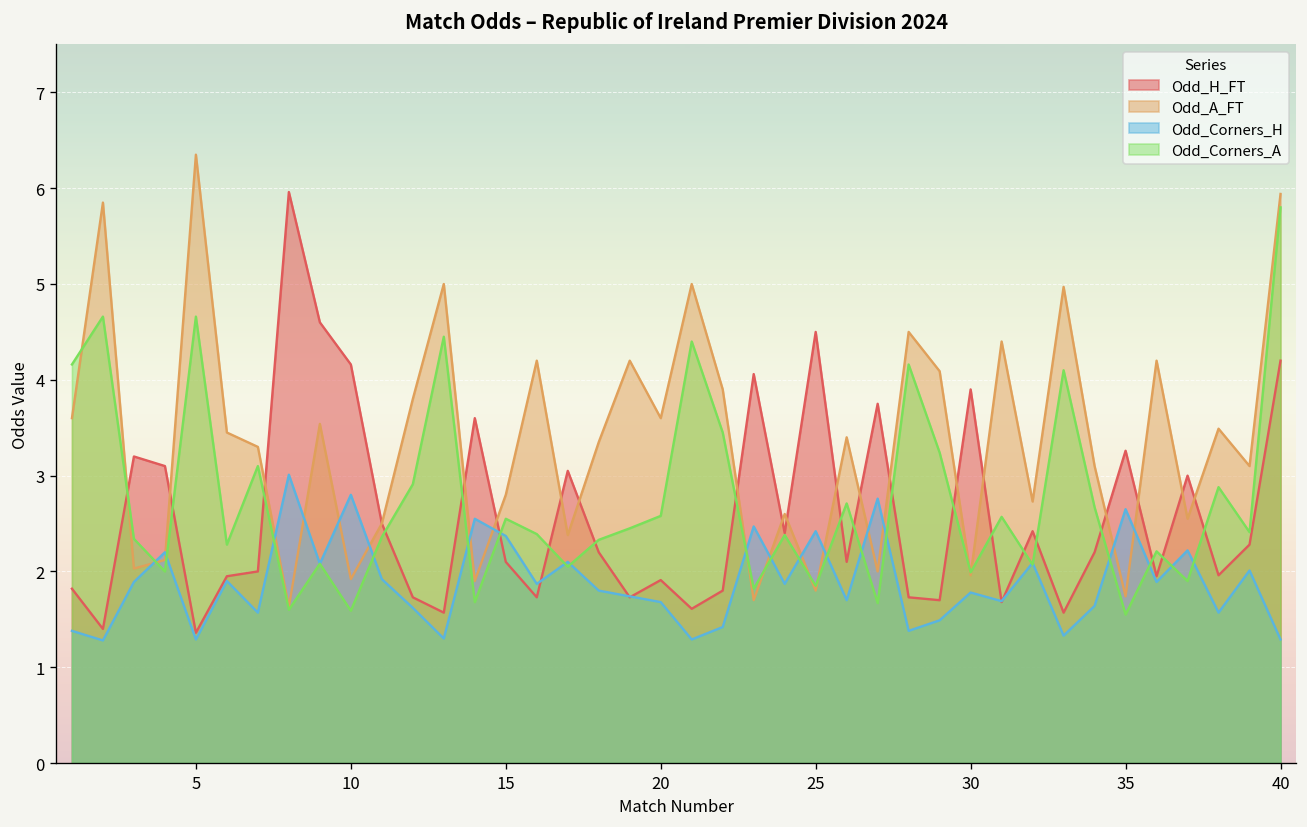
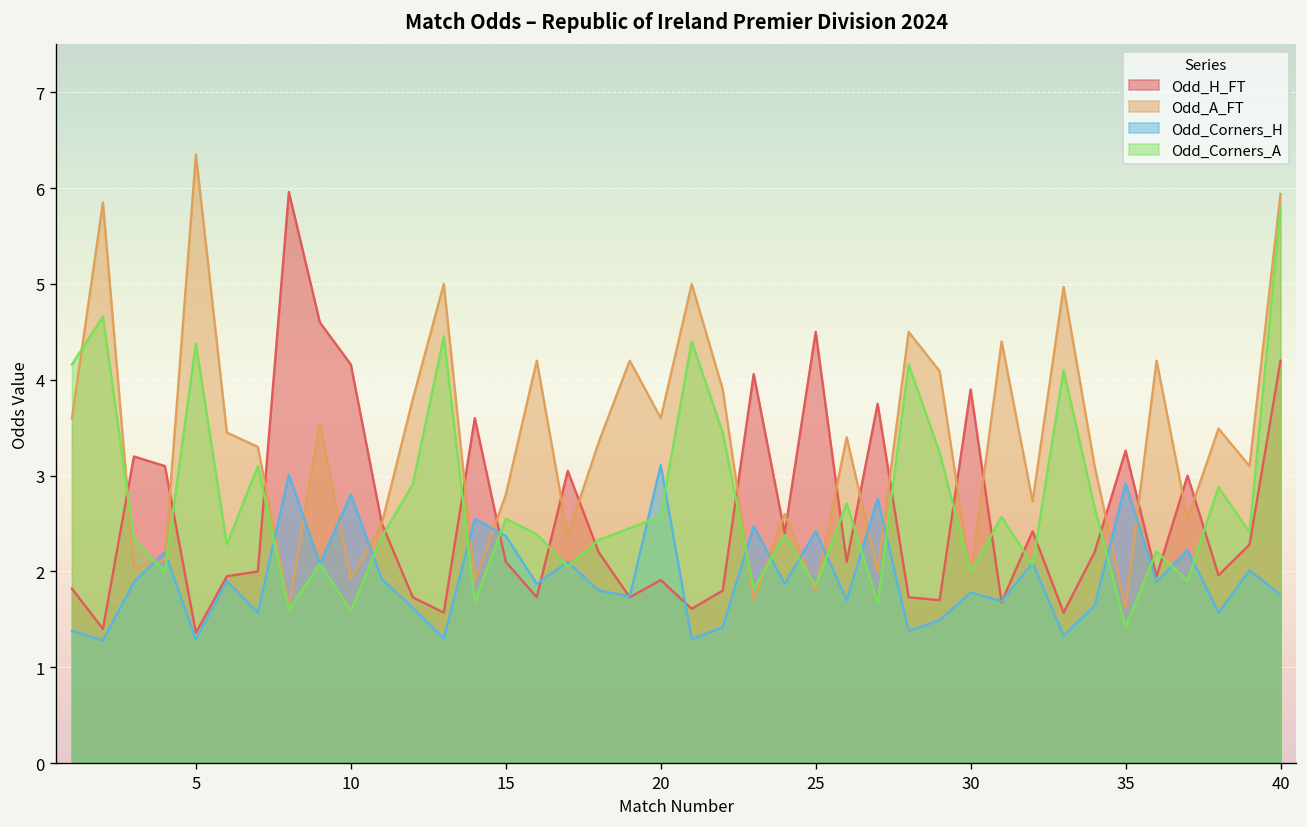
Odd_Corners_A, 5: 4.7 -> 4.4
Odd_Corners_H, 20: 1.7 -> 3.1
Odd_A_FT, 35: 1.7 -> 1.6
Odd_Corners_H, 35: 2.7 -> 2.9
Odd_Corners_A, 35: 1.6 -> 1.4
Odd_Corners_H, 40: 1.3 -> 1.8
